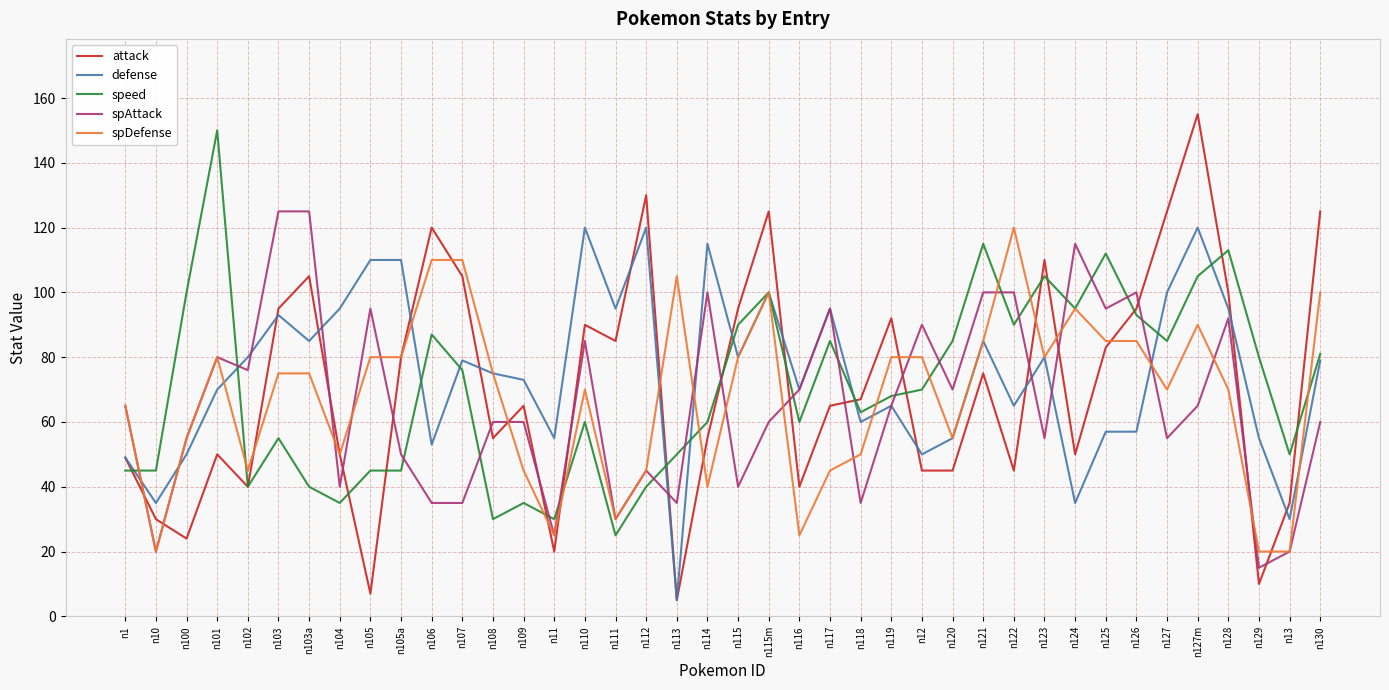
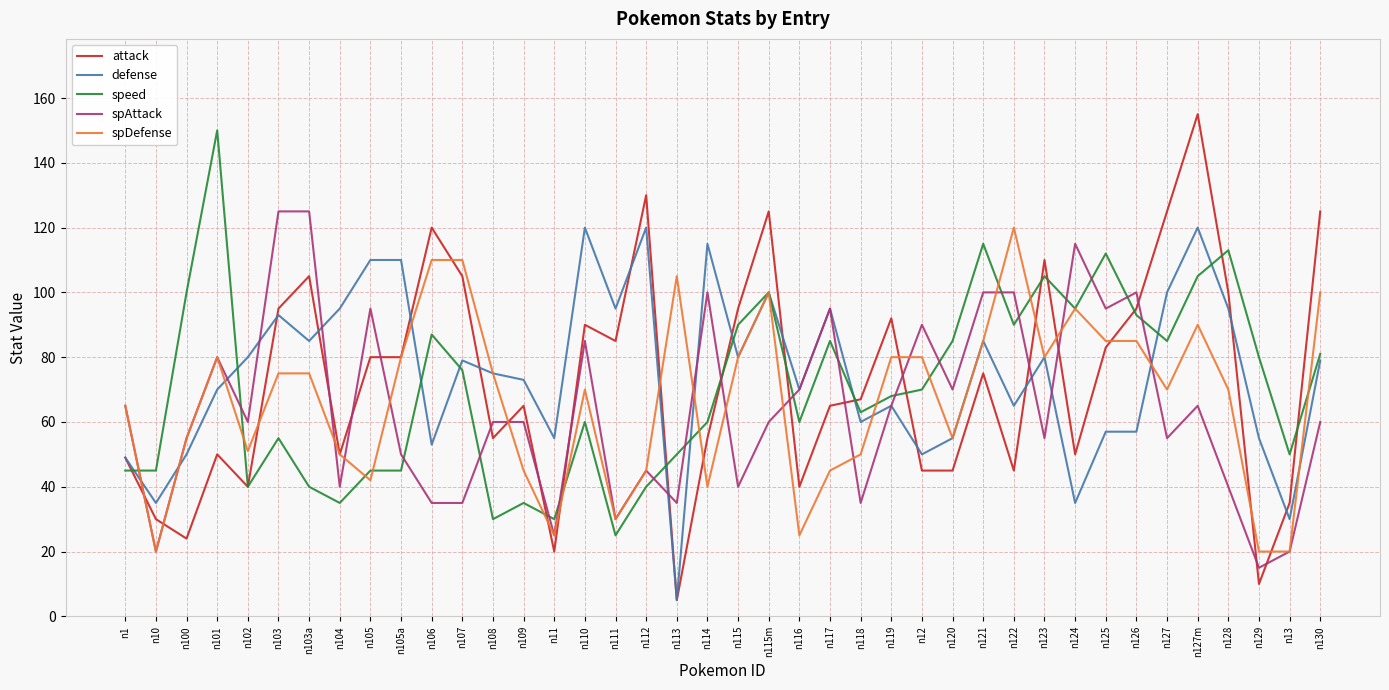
spAttack, n102: 76 -> 60
spDefense, n102: 45 -> 51
attack, n105: 7 -> 80
spDefense, n105: 80 -> 42
spAttack, n128: 92 -> 40
